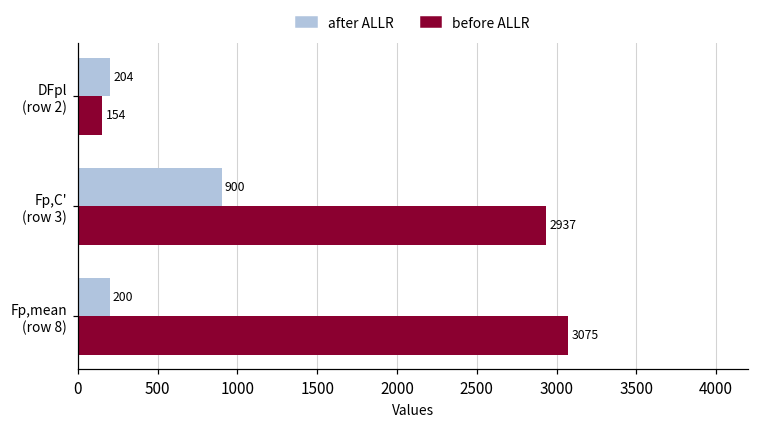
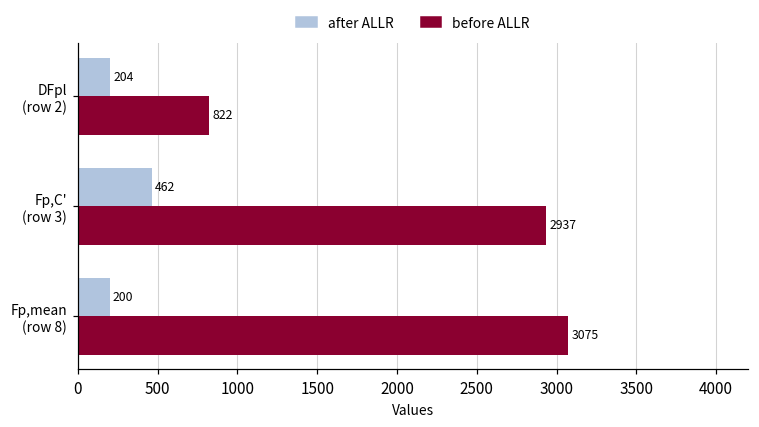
before ALLR, DFpl (row 2): 154 -> 822
after ALLR, Fp,C' (row 3): 900 -> 462
